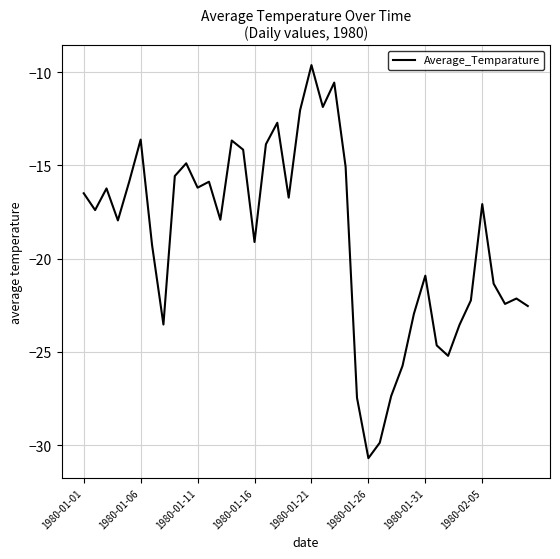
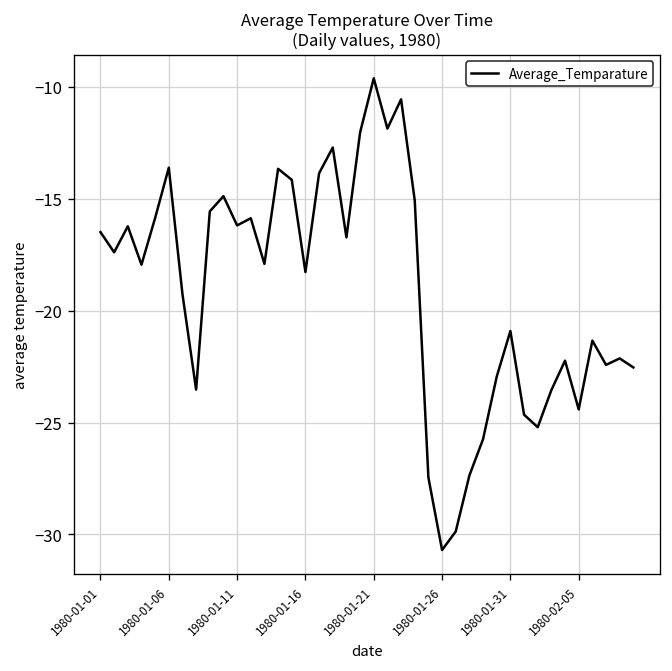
1980-01-16: -19.1 -> -18.3
1980-02-05: -17.1 -> -24.4
